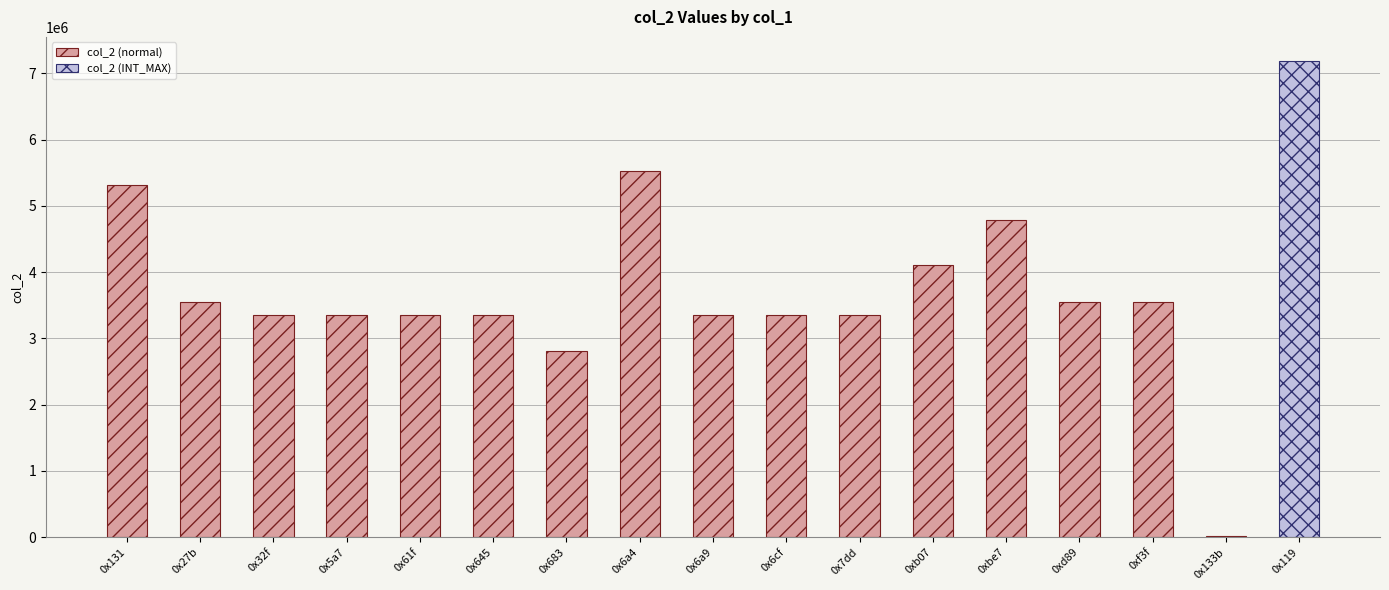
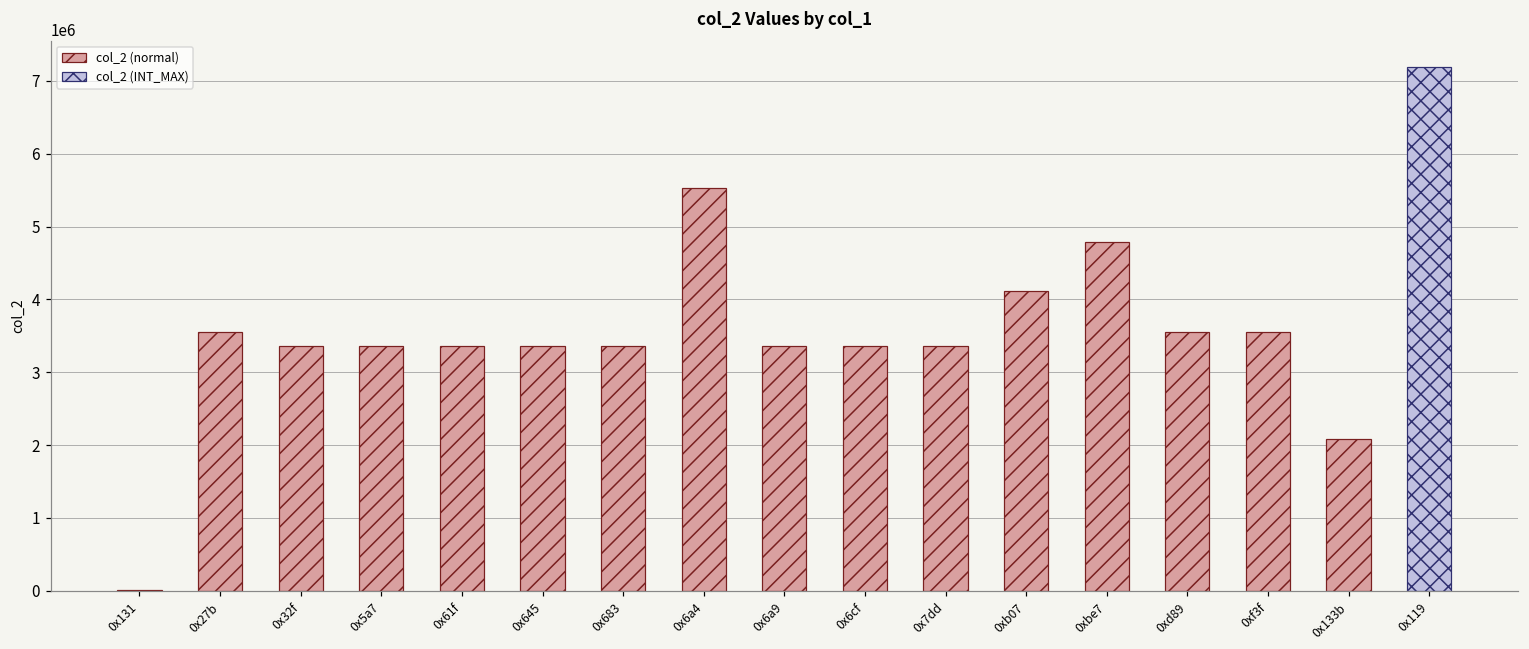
col_2 (normal), 0x131: 5300000 -> 0
col_2 (normal), 0x683: 2800000 -> 3400000
col_2 (normal), 0x133b: 0 -> 2100000
